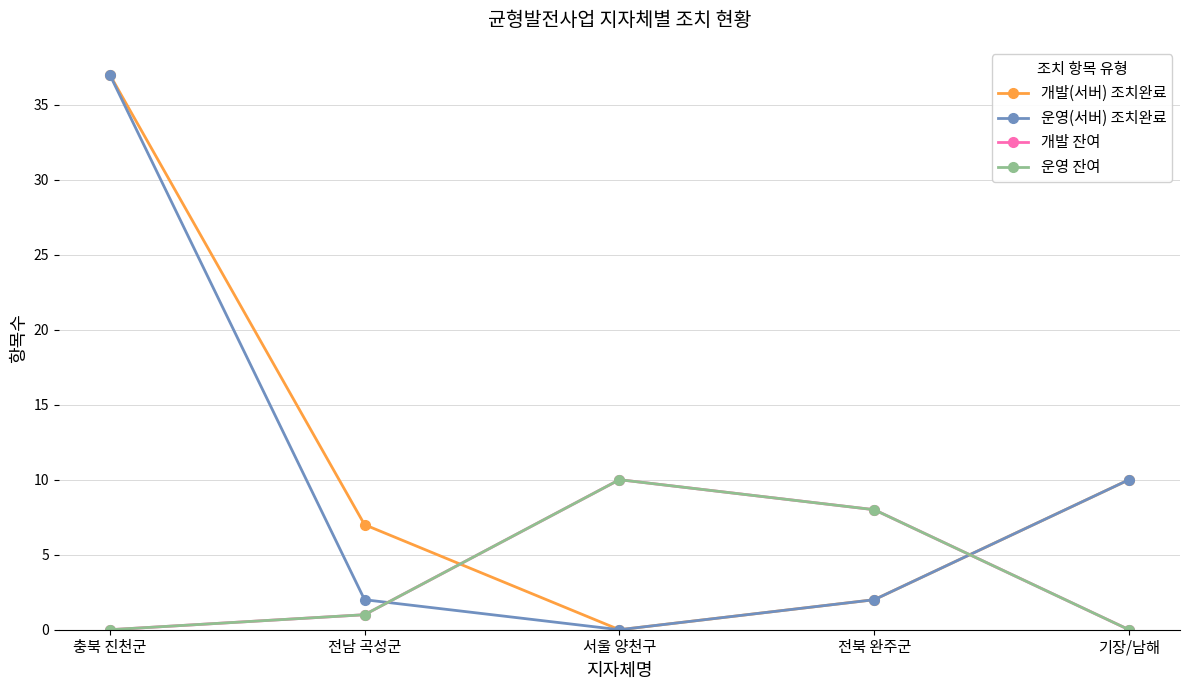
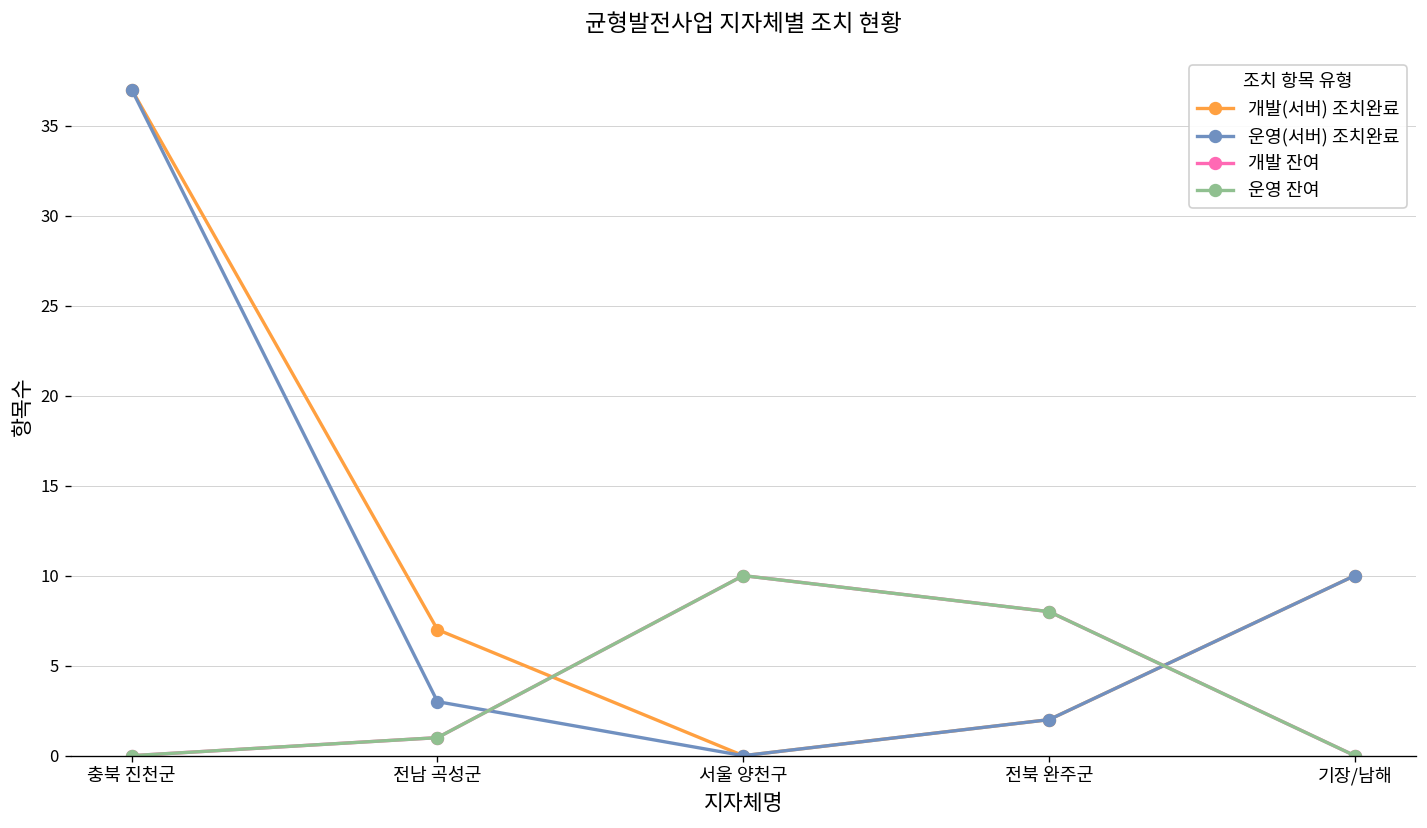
운영(서버) 조치완료, 전남 곡성군: 2 -> 3
